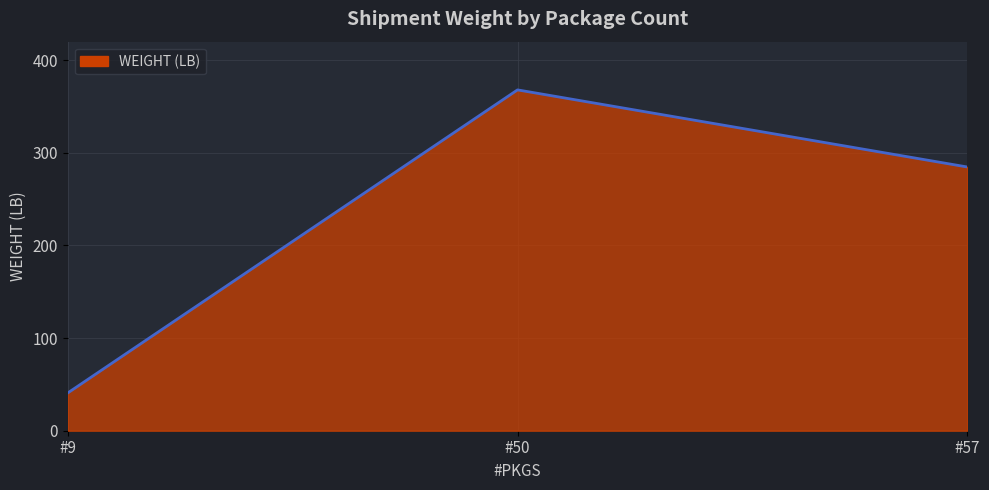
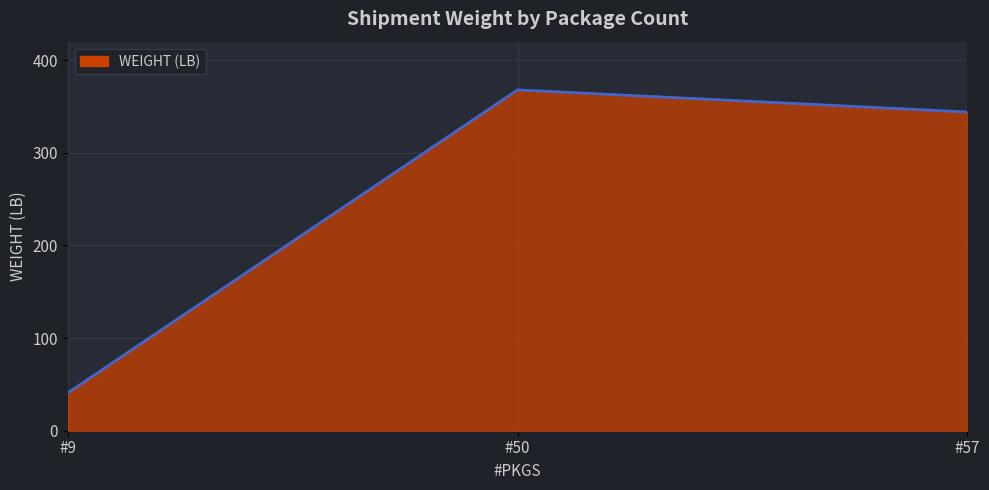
#57: 280 -> 340
